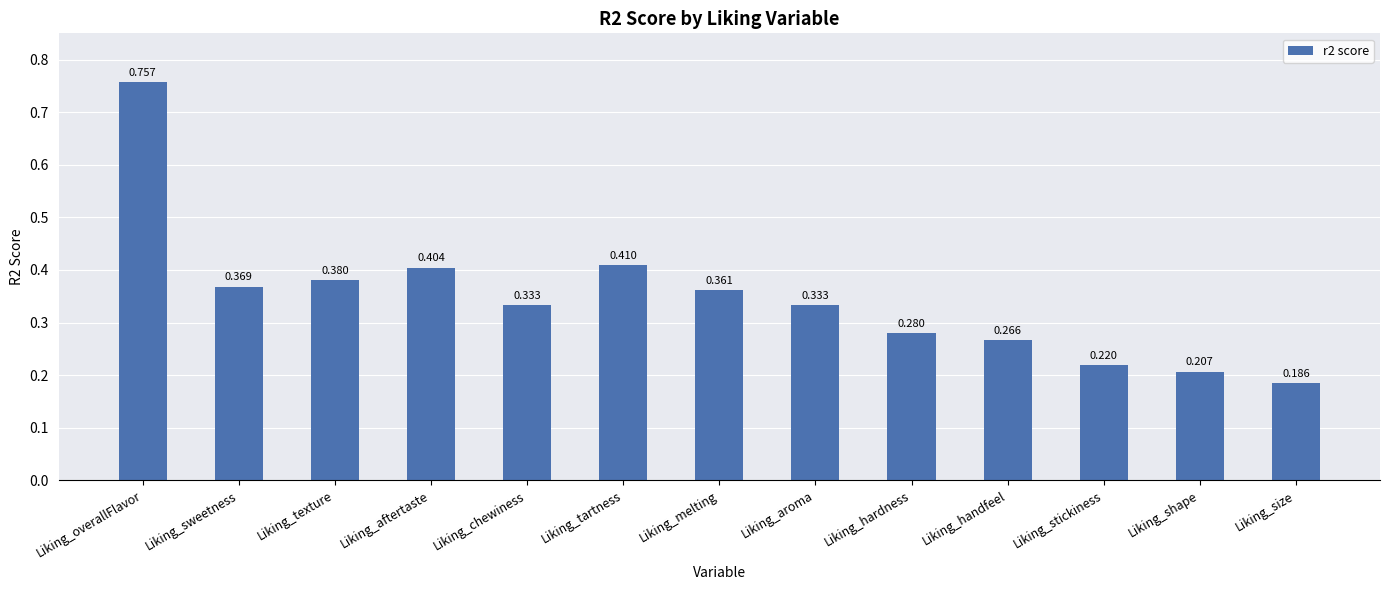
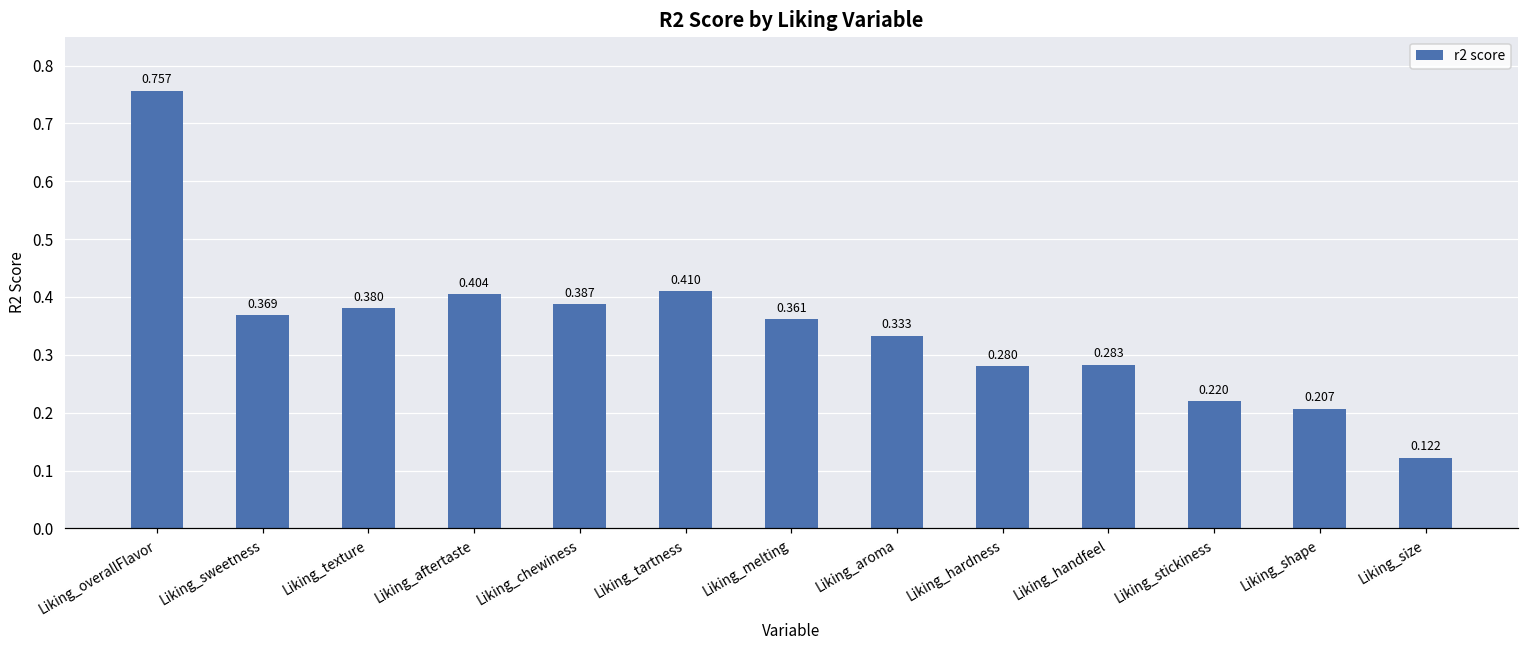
Liking_chewiness: 0.333 -> 0.387
Liking_handfeel: 0.266 -> 0.283
Liking_size: 0.186 -> 0.122
